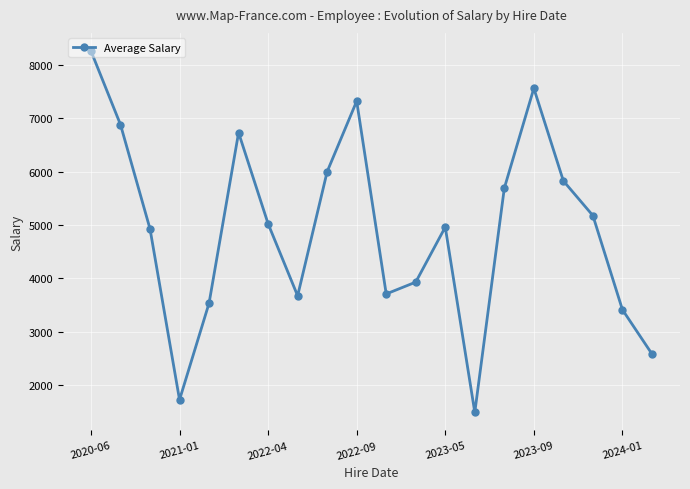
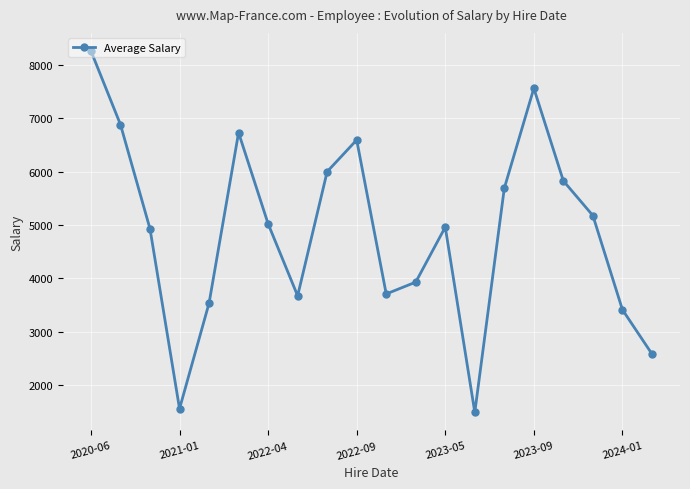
2021-01: 1700 -> 1600
2022-09: 7300 -> 6600
